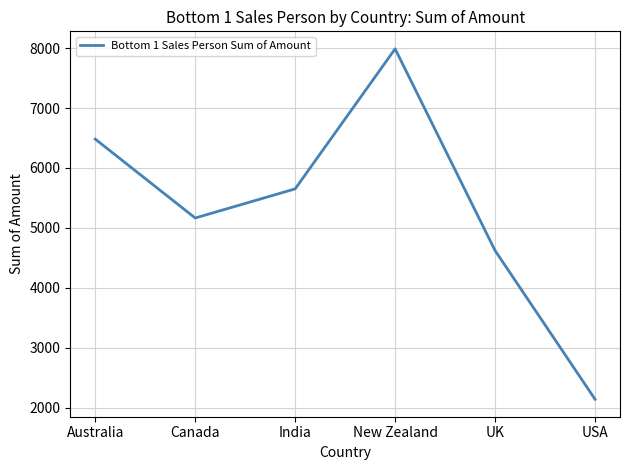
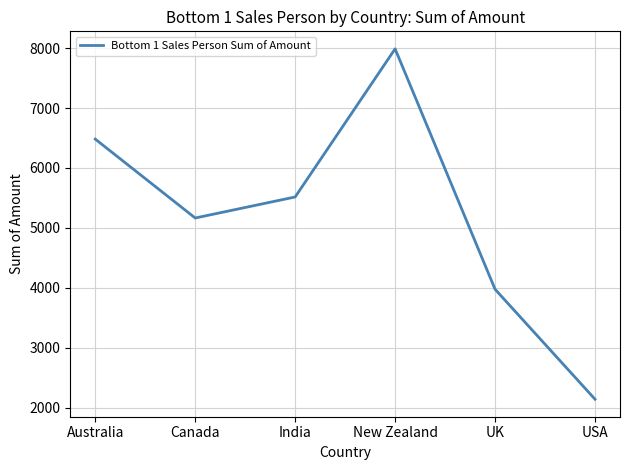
India: 5700 -> 5500
UK: 4600 -> 4000
